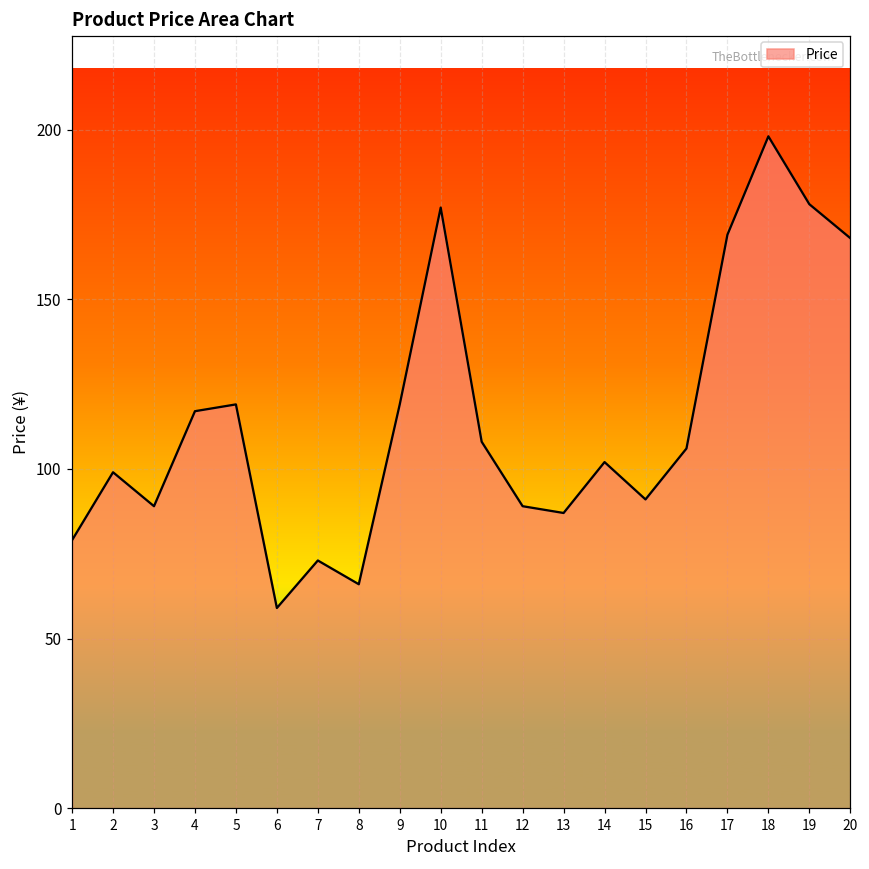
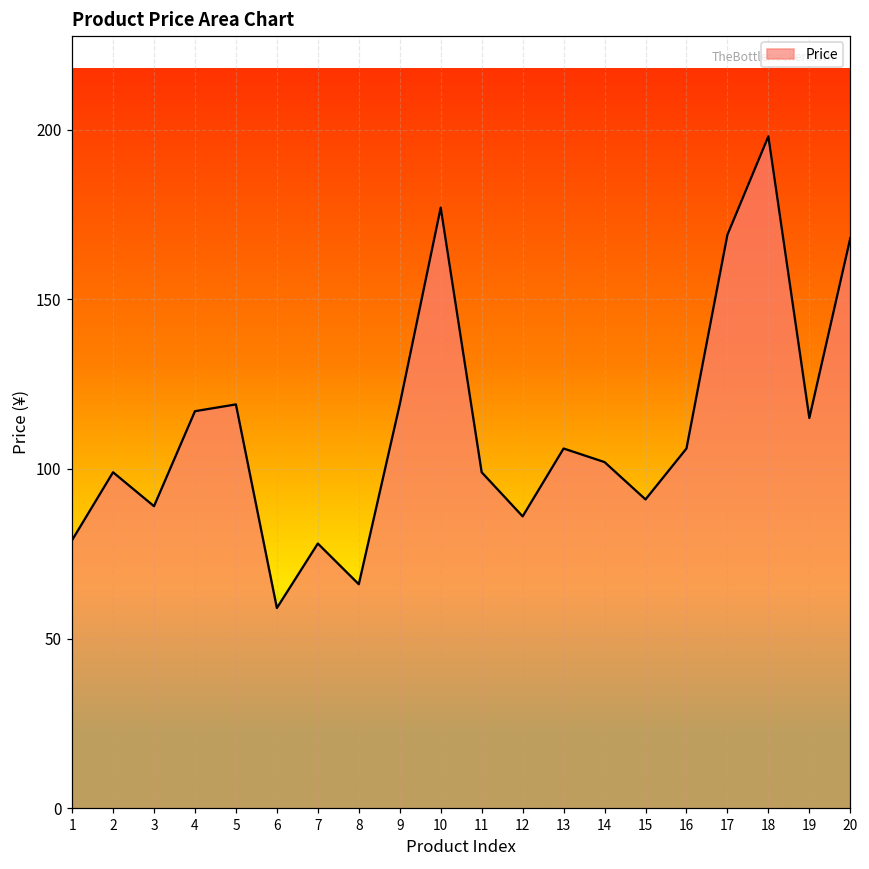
7: 73 -> 78
11: 108 -> 99
12: 89 -> 86
13: 87 -> 106
19: 178 -> 115
